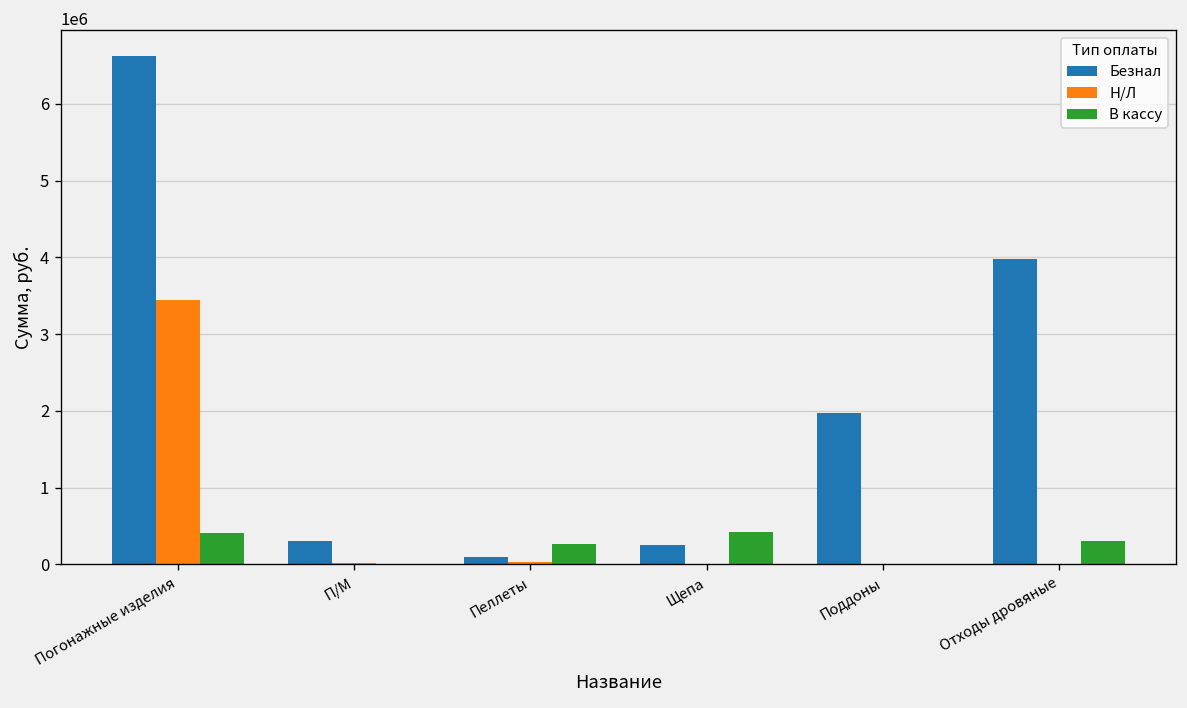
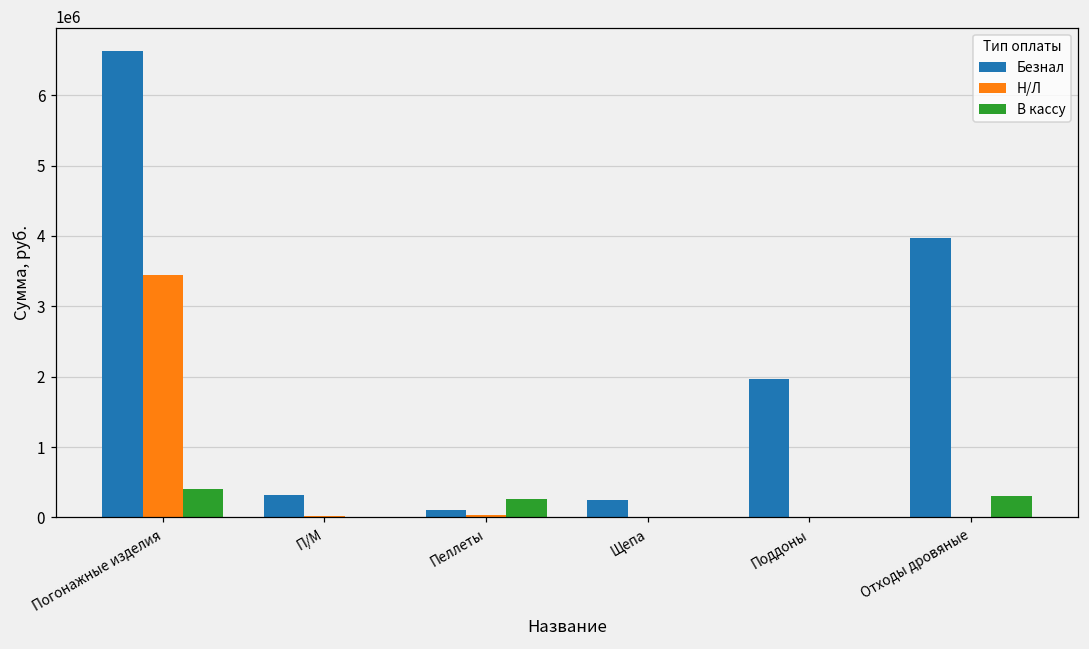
В кассу, Щепа: 400000 -> 0
